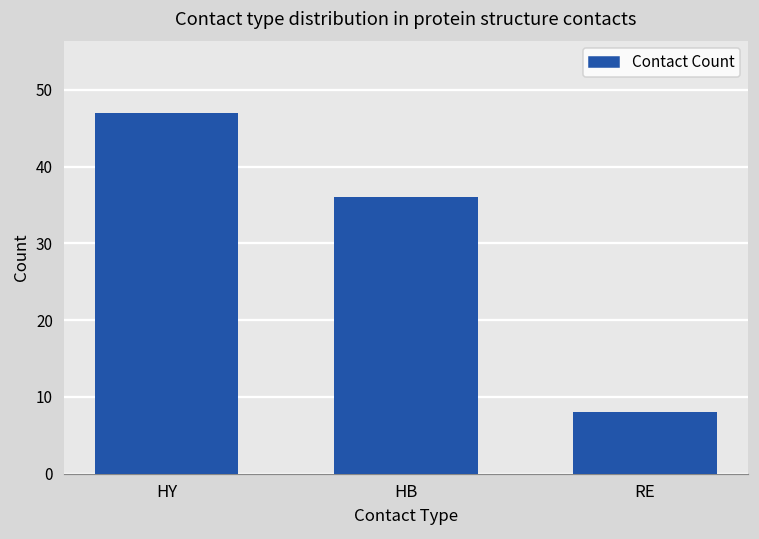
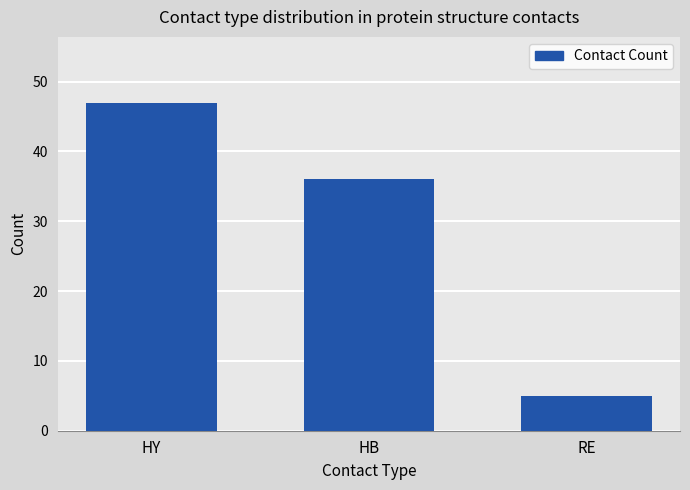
RE: 8 -> 5
